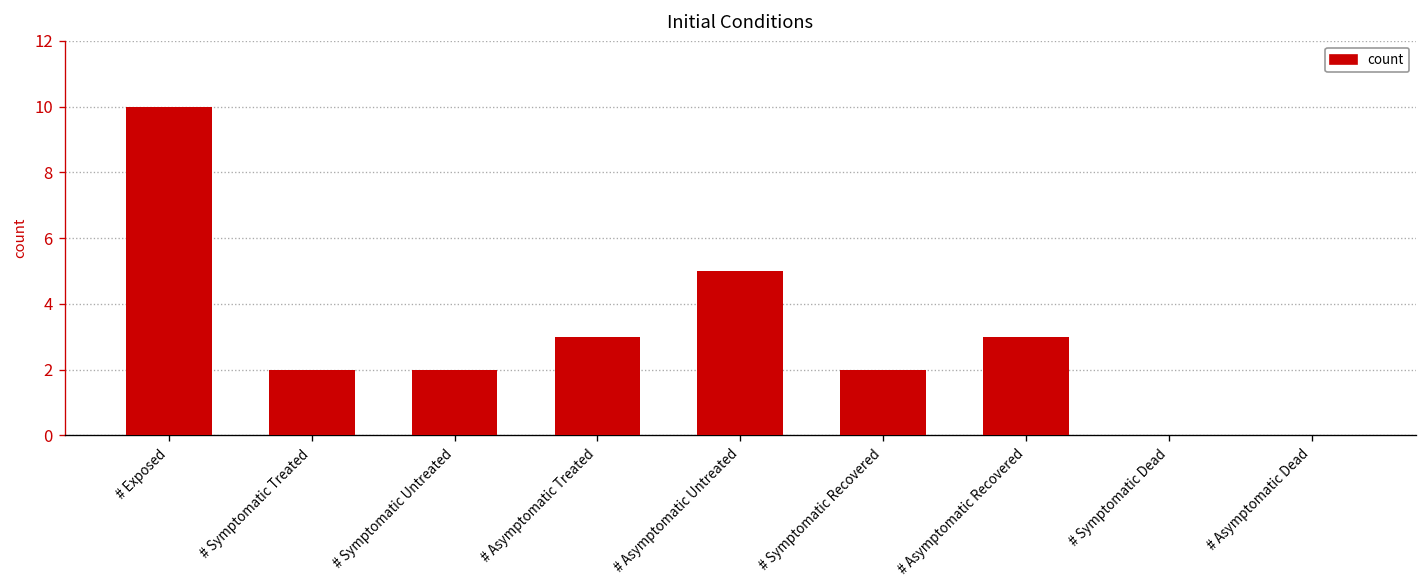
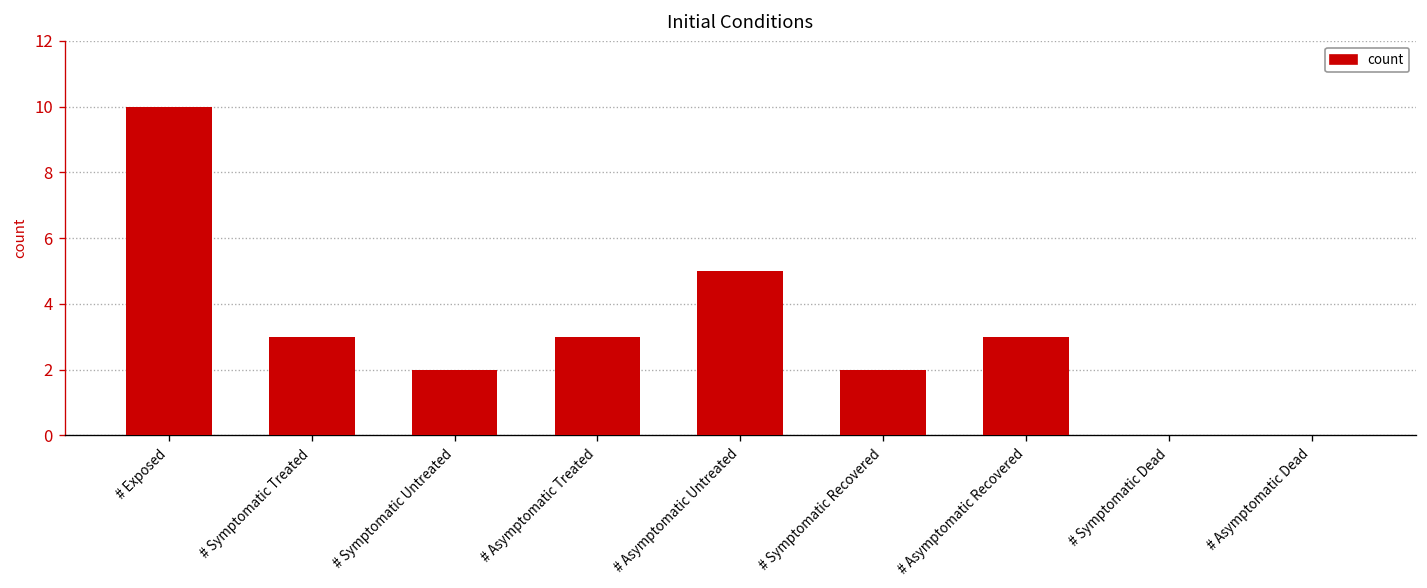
# Symptomatic Treated: 2 -> 3
